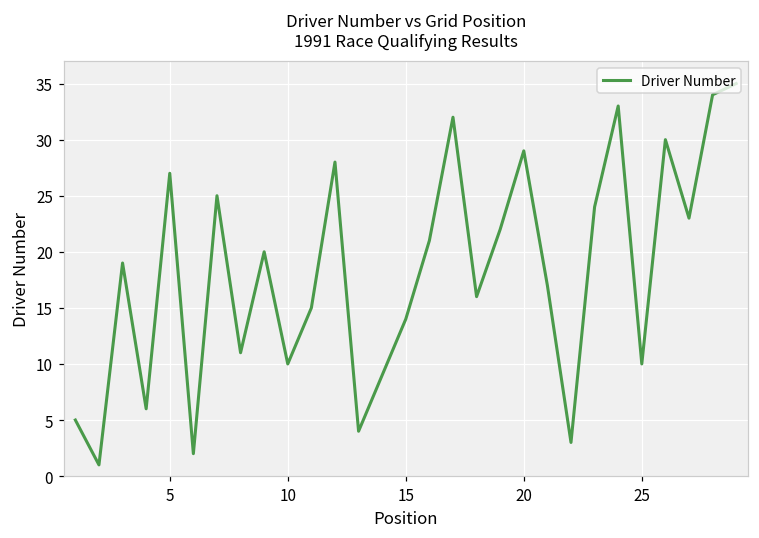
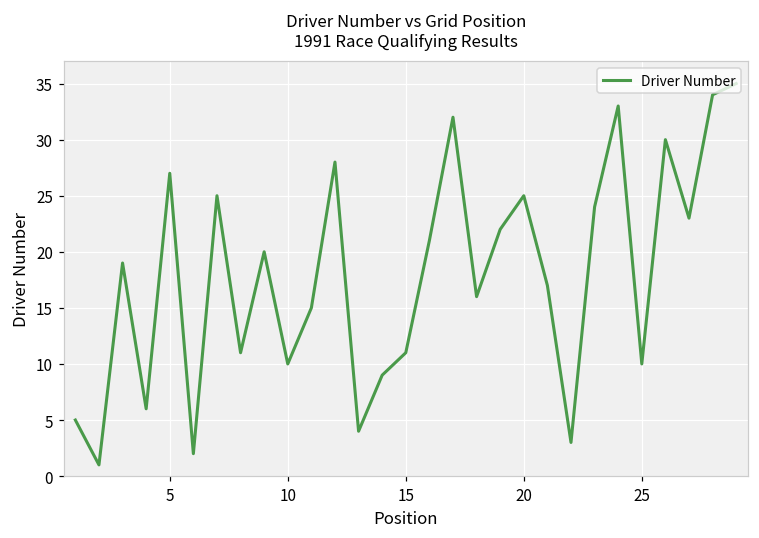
15: 14 -> 11
20: 29 -> 25
